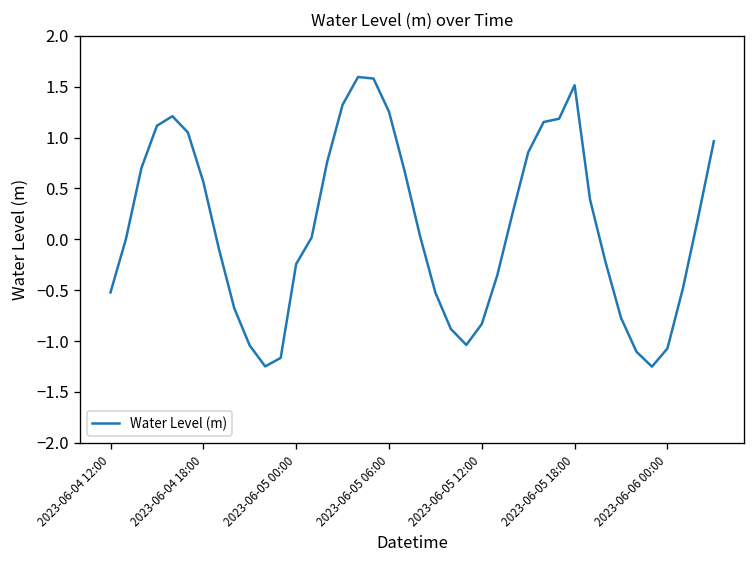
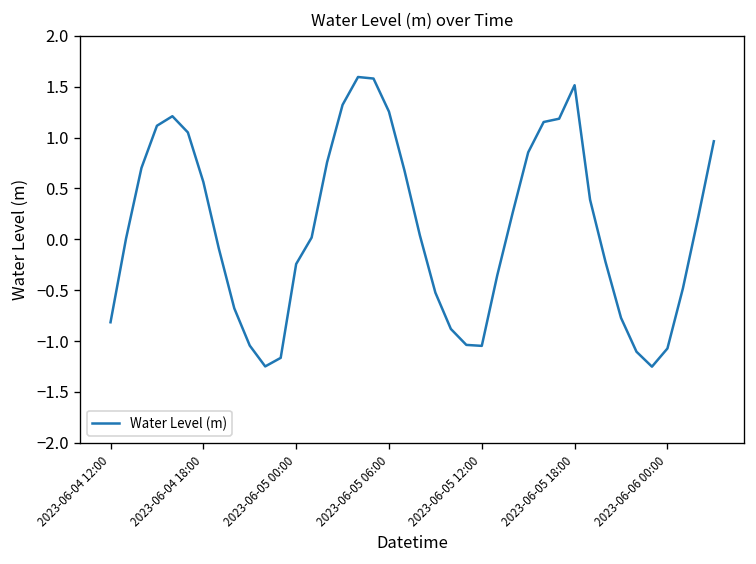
2023-06-04 12:00: -0.5 -> -0.8
2023-06-05 12:00: -0.8 -> -1.0
